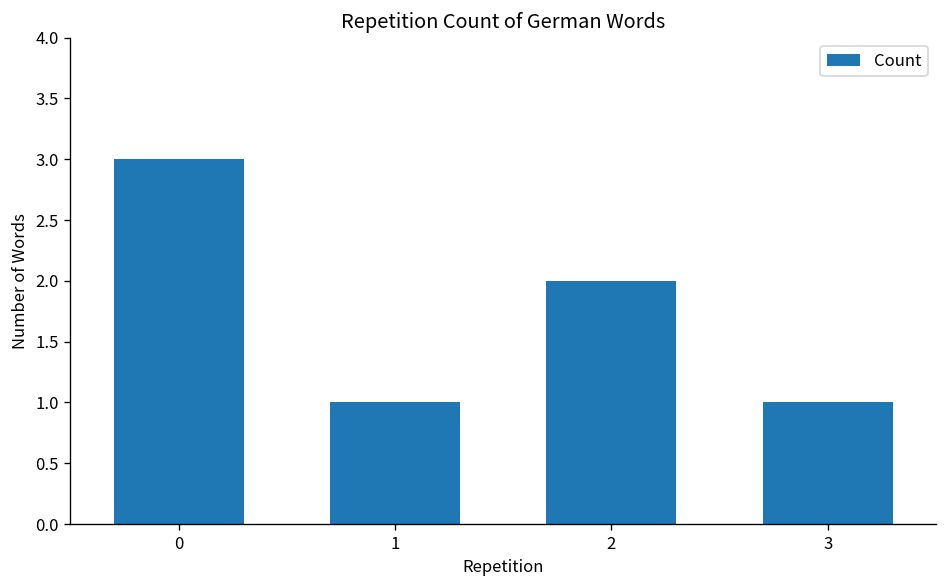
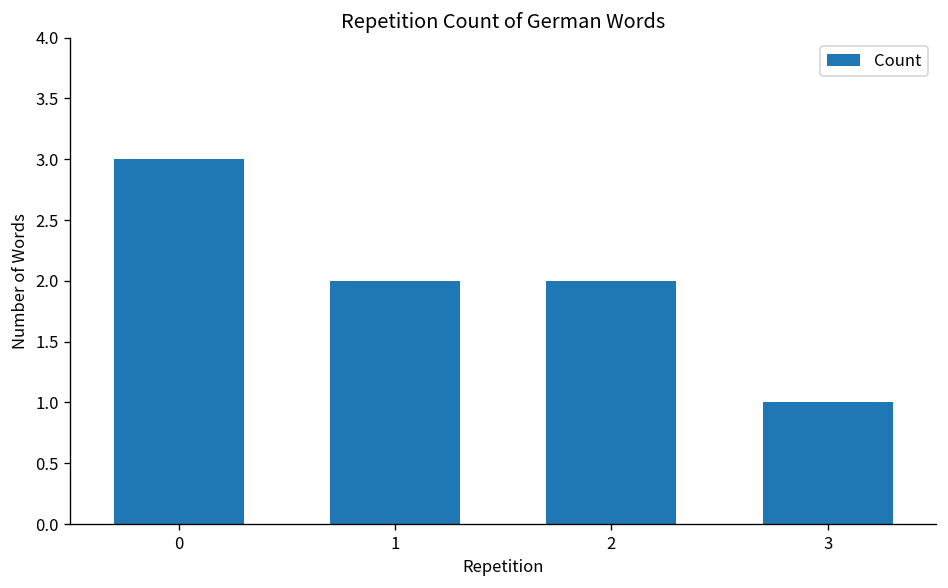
1: 1 -> 2
